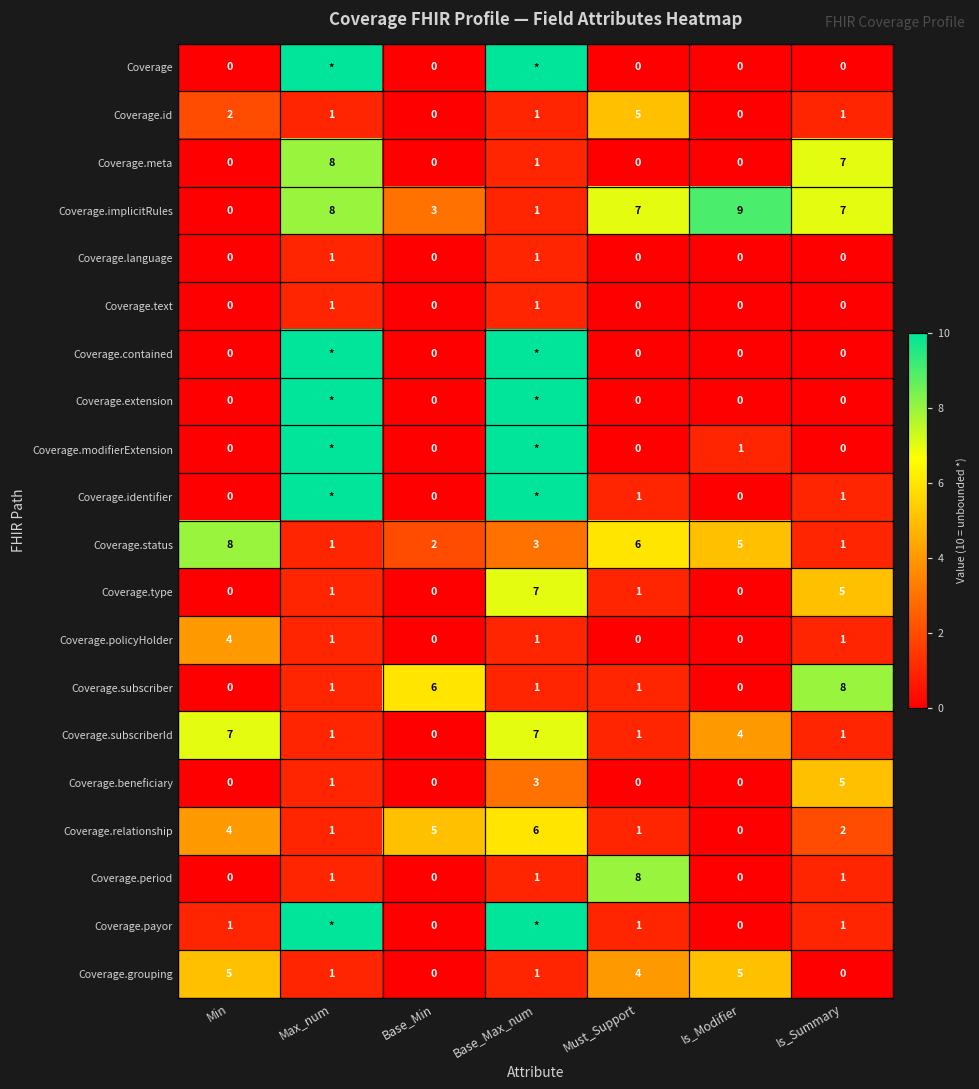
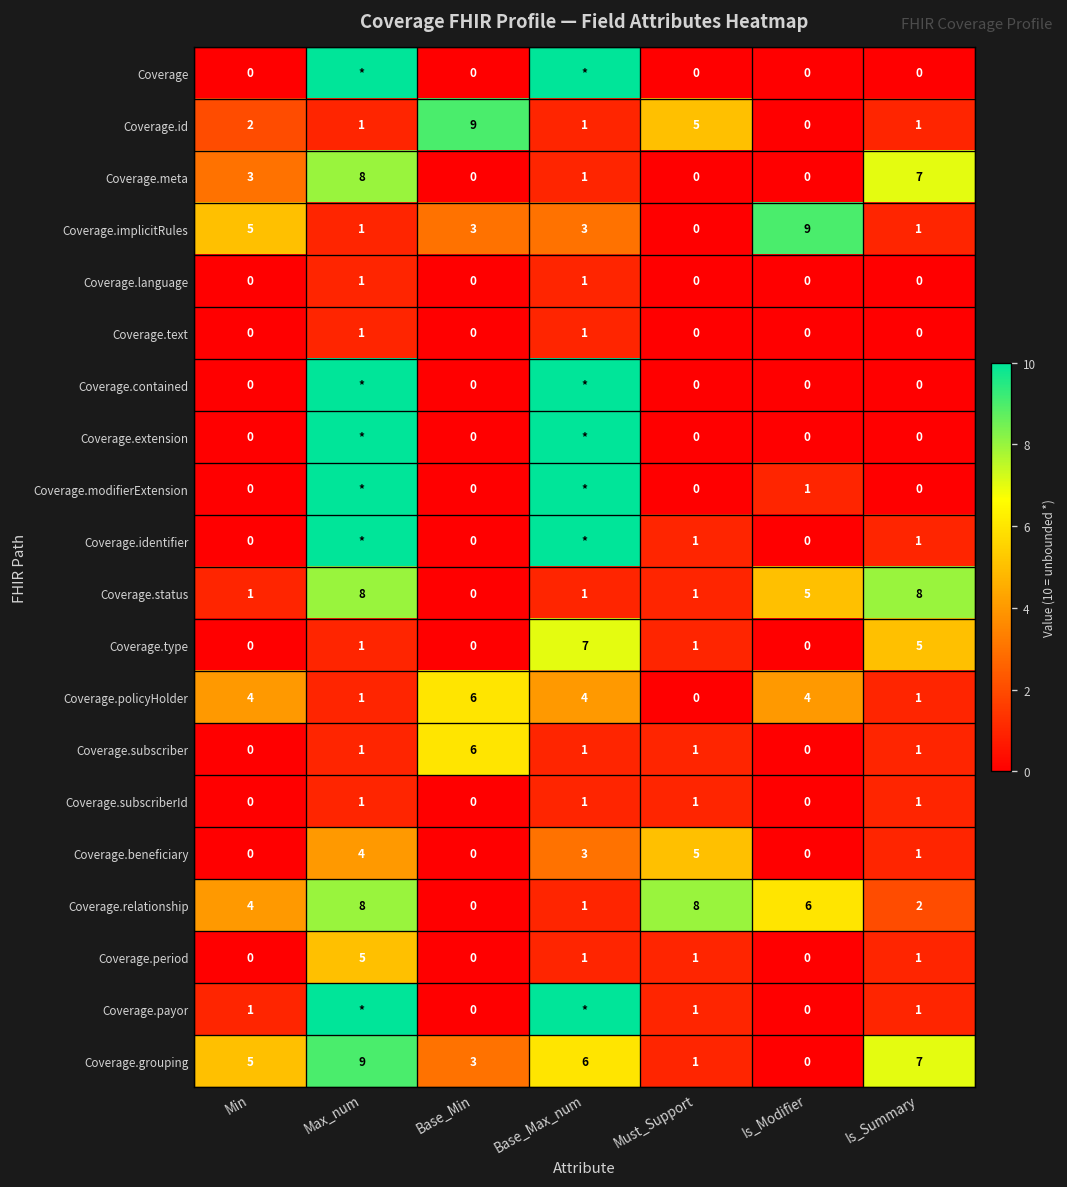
Coverage.id, Base_Min: 0 -> 9
Coverage.meta, Min: 0 -> 3
Coverage.implicitRules, Min: 0 -> 5
Coverage.implicitRules, Max_num: 8 -> 1
Coverage.implicitRules, Base_Max_num: 1 -> 3
Coverage.implicitRules, Must_Support: 7 -> 0
Coverage.implicitRules, Is_Summary: 7 -> 1
Coverage.status, Min: 8 -> 1
Coverage.status, Max_num: 1 -> 8
Coverage.status, Base_Min: 2 -> 0
Coverage.status, Base_Max_num: 3 -> 1
Coverage.status, Must_Support: 6 -> 1
Coverage.status, Is_Summary: 1 -> 8
Coverage.policyHolder, Base_Min: 0 -> 6
Coverage.policyHolder, Base_Max_num: 1 -> 4
Coverage.policyHolder, Is_Modifier: 0 -> 4
Coverage.subscriber, Is_Summary: 8 -> 1
Coverage.subscriberId, Min: 7 -> 0
Coverage.subscriberId, Base_Max_num: 7 -> 1
Coverage.subscriberId, Is_Modifier: 4 -> 0
Coverage.beneficiary, Max_num: 1 -> 4
Coverage.beneficiary, Must_Support: 0 -> 5
Coverage.beneficiary, Is_Summary: 5 -> 1
Coverage.relationship, Max_num: 1 -> 8
Coverage.relationship, Base_Min: 5 -> 0
Coverage.relationship, Base_Max_num: 6 -> 1
Coverage.relationship, Must_Support: 1 -> 8
Coverage.relationship, Is_Modifier: 0 -> 6
Coverage.period, Max_num: 1 -> 5
Coverage.period, Must_Support: 8 -> 1
Coverage.grouping, Max_num: 1 -> 9
Coverage.grouping, Base_Min: 0 -> 3
Coverage.grouping, Base_Max_num: 1 -> 6
Coverage.grouping, Must_Support: 4 -> 1
Coverage.grouping, Is_Modifier: 5 -> 0
Coverage.grouping, Is_Summary: 0 -> 7
